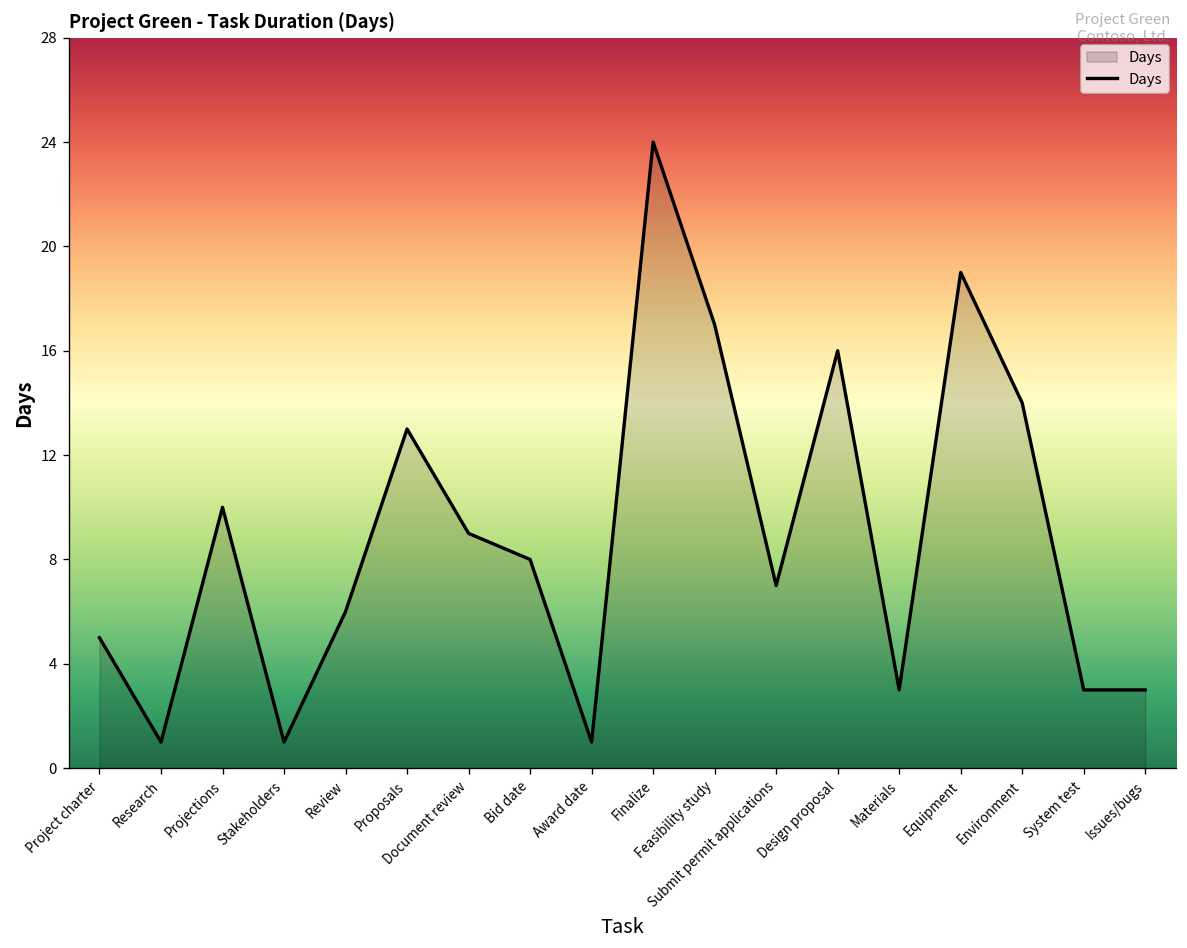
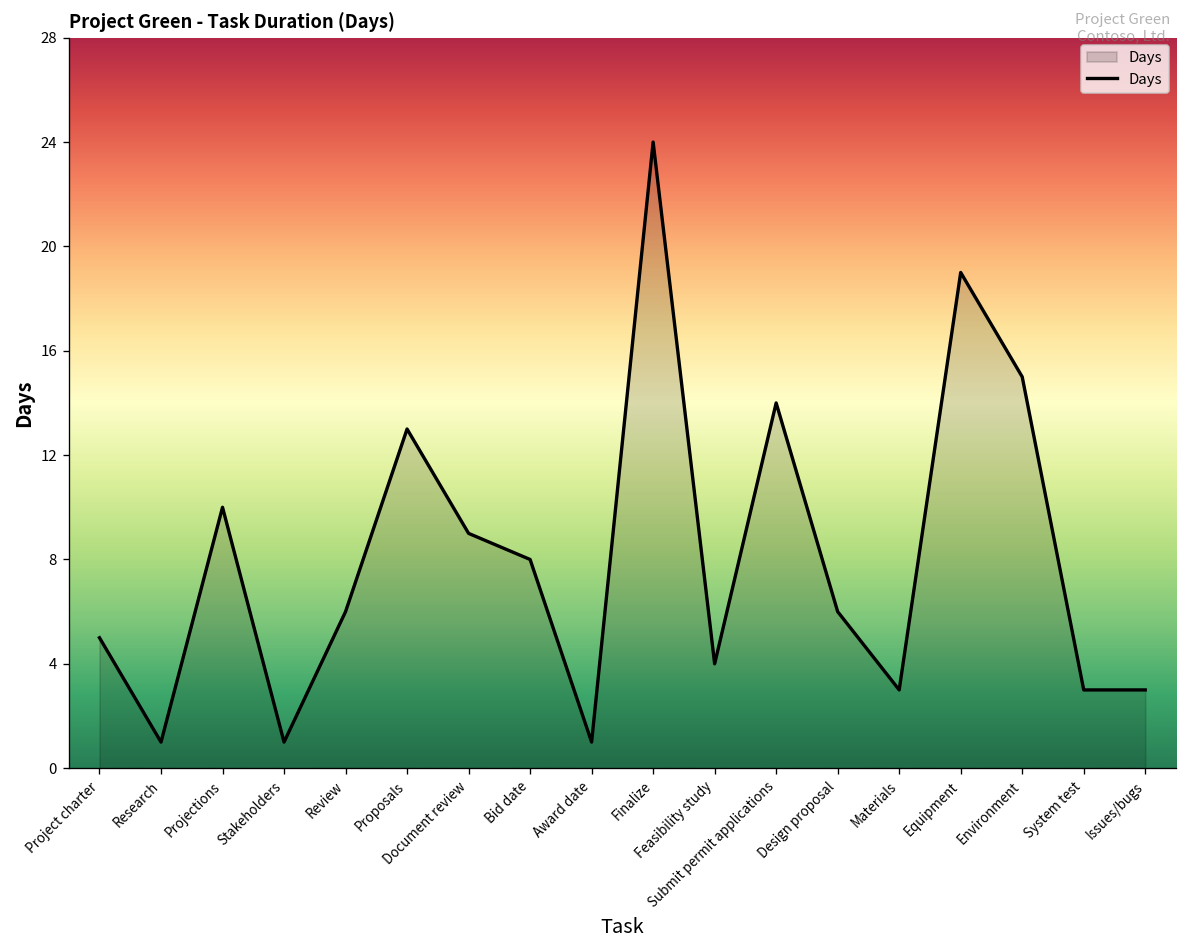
Feasibility study: 17 -> 4
Submit permit applications: 7 -> 14
Design proposal: 16 -> 6
Environment: 14 -> 15
